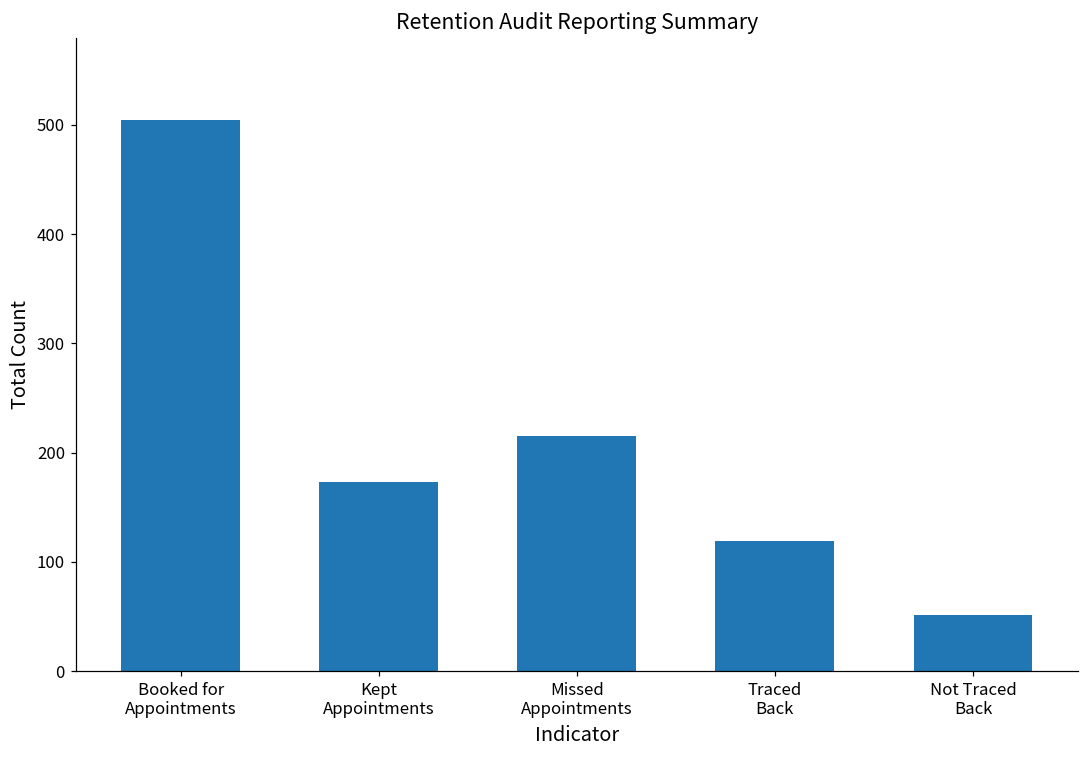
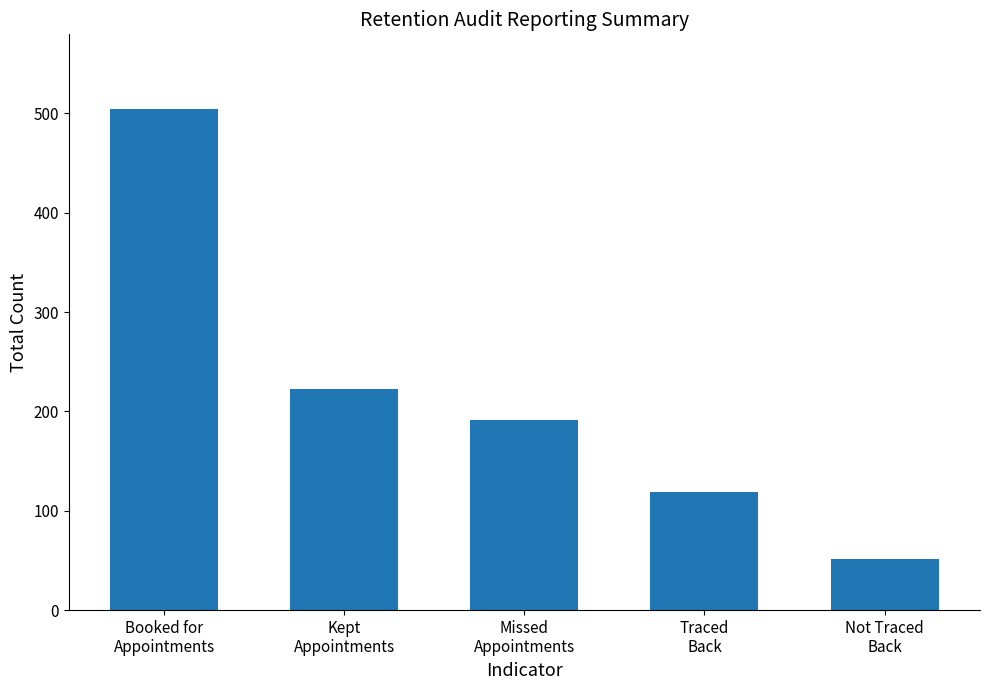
Kept Appointments: 170 -> 220
Missed Appointments: 220 -> 190
